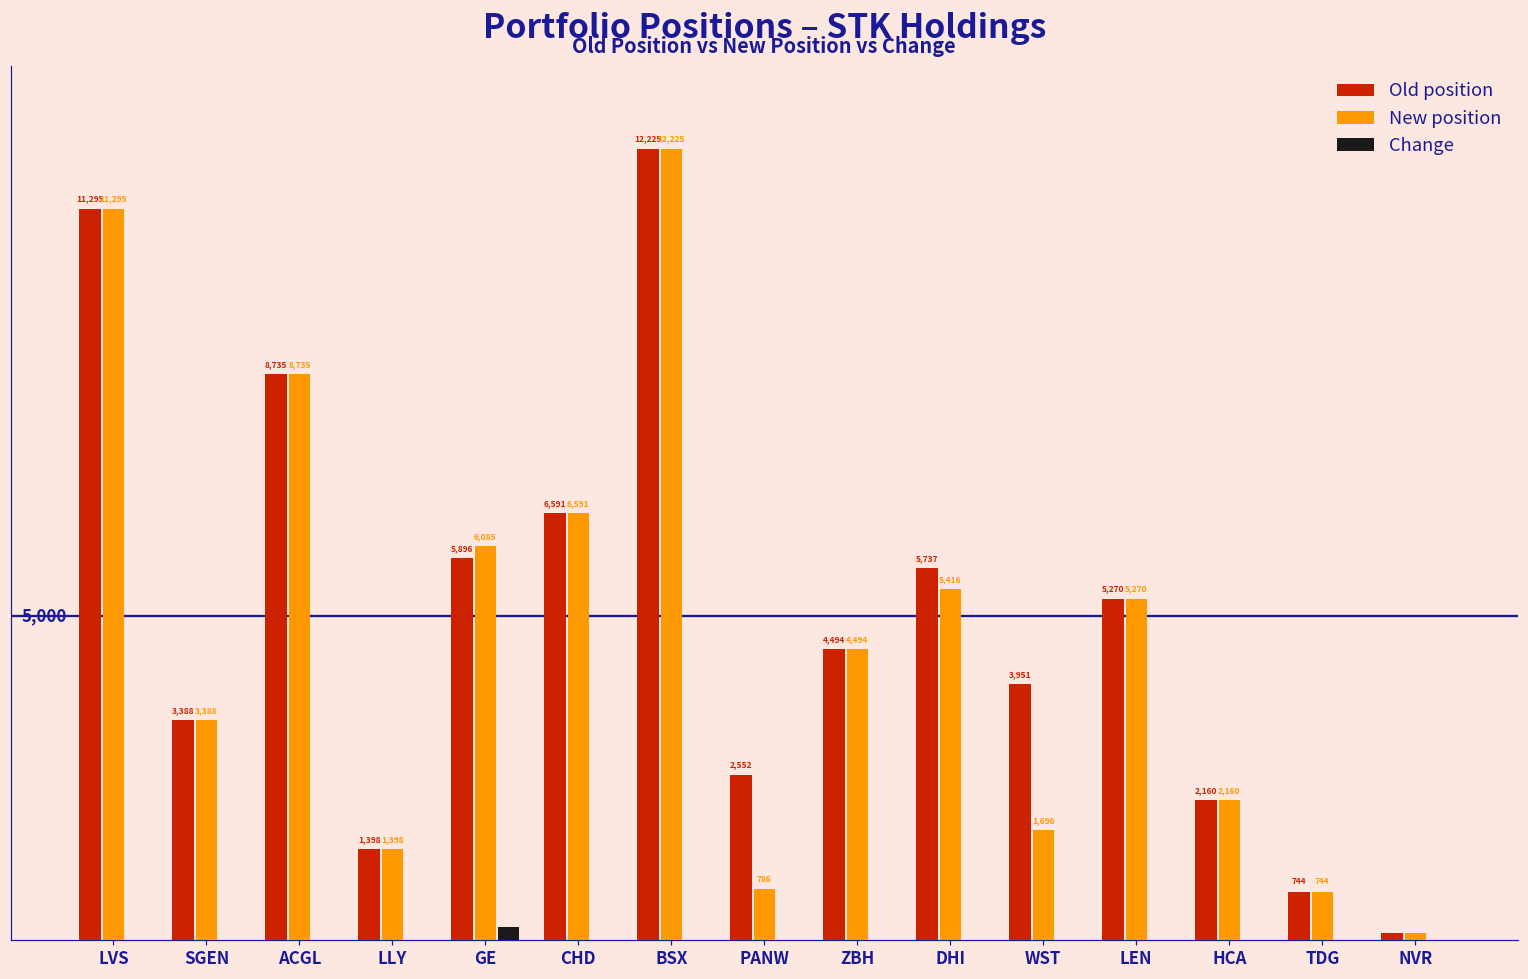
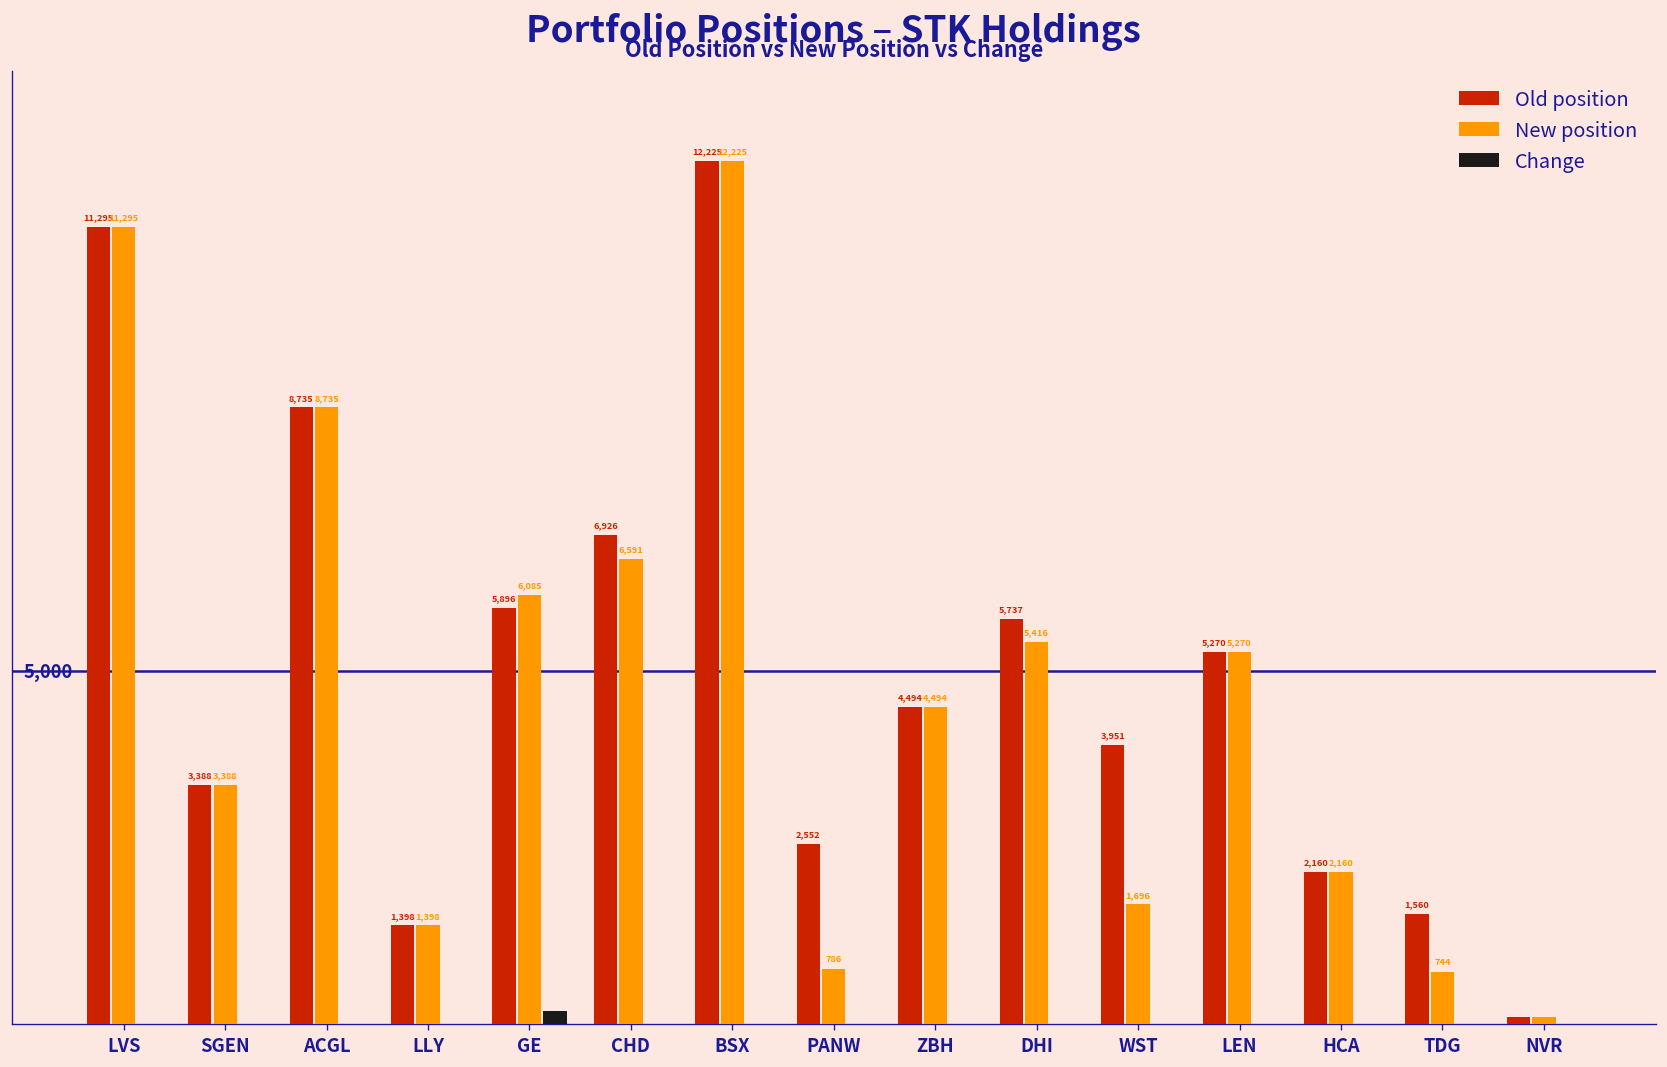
Old position, CHD: 6,591 -> 6,926
Old position, TDG: 744 -> 1,560
